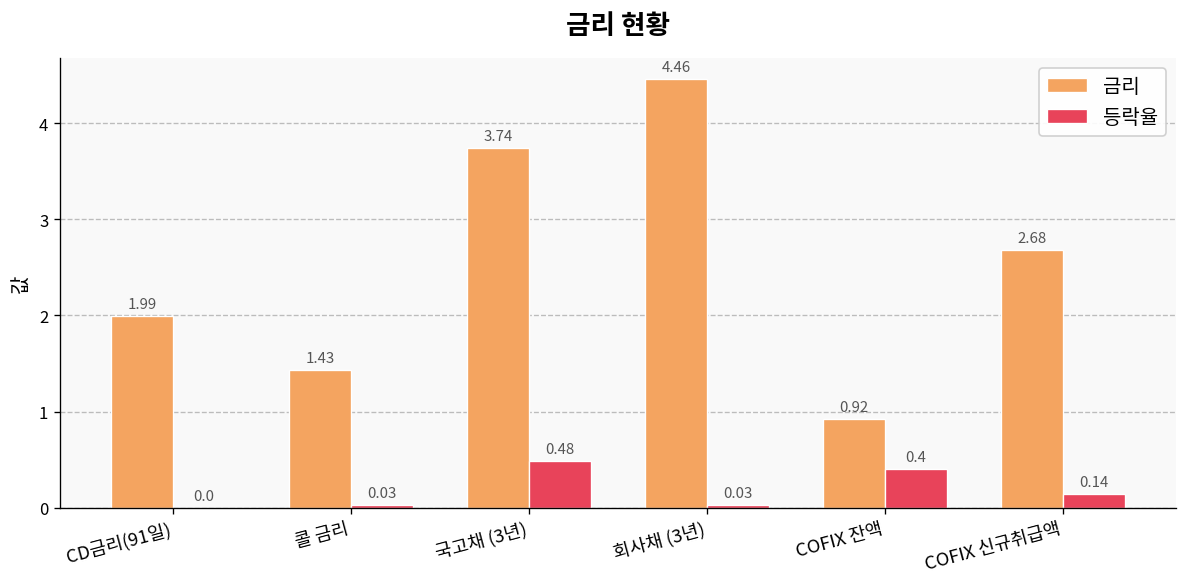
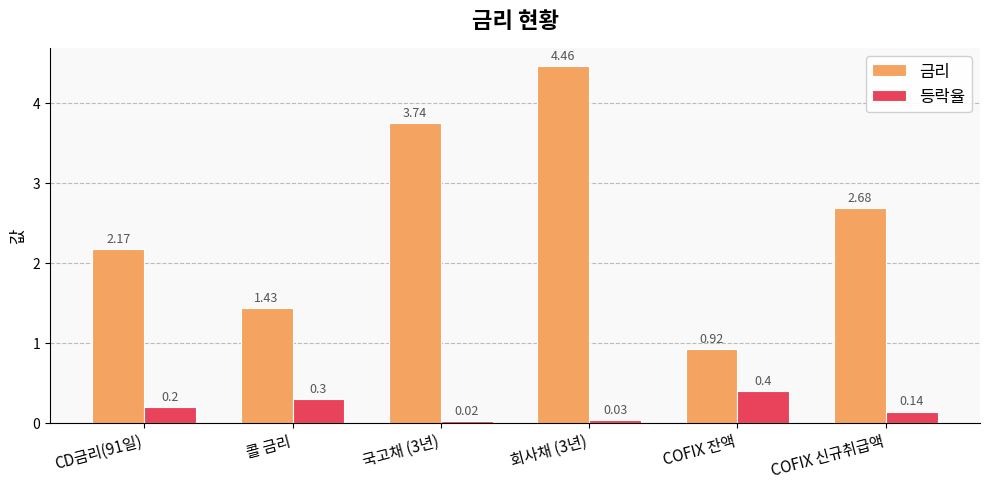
금리, CD금리(91일): 1.99 -> 2.17
등락율, CD금리(91일): 0.0 -> 0.2
등락율, 콜 금리: 0.03 -> 0.3
등락율, 국고채 (3년): 0.48 -> 0.02
